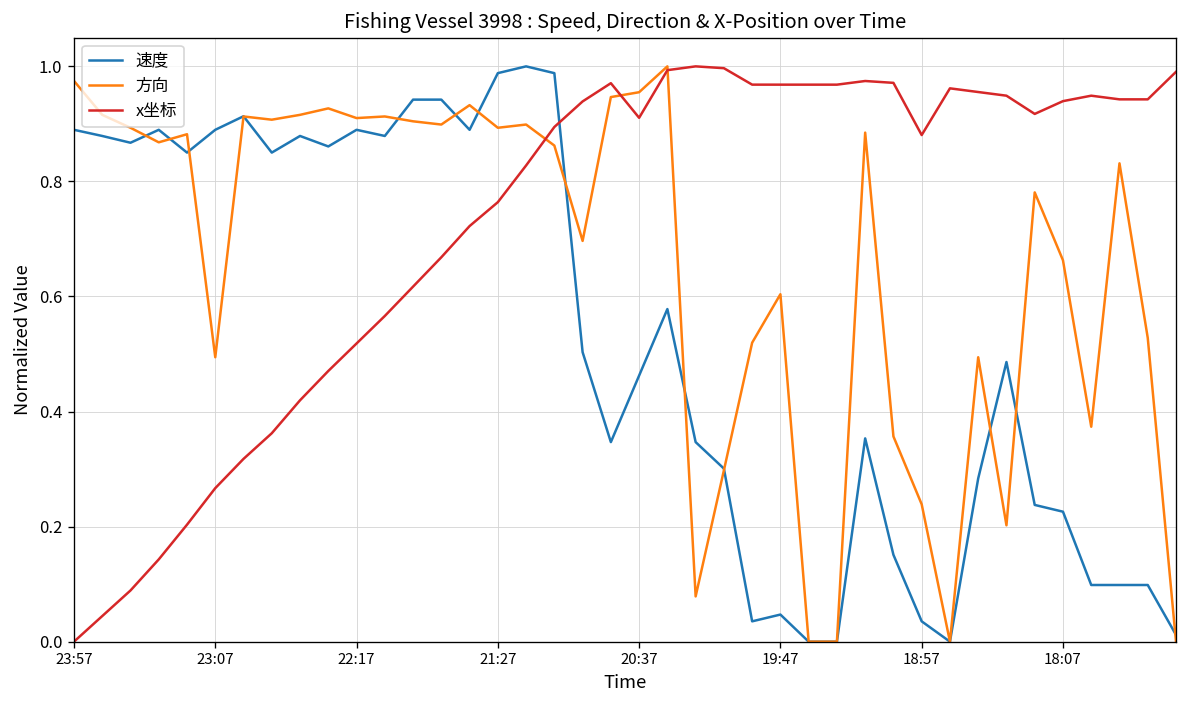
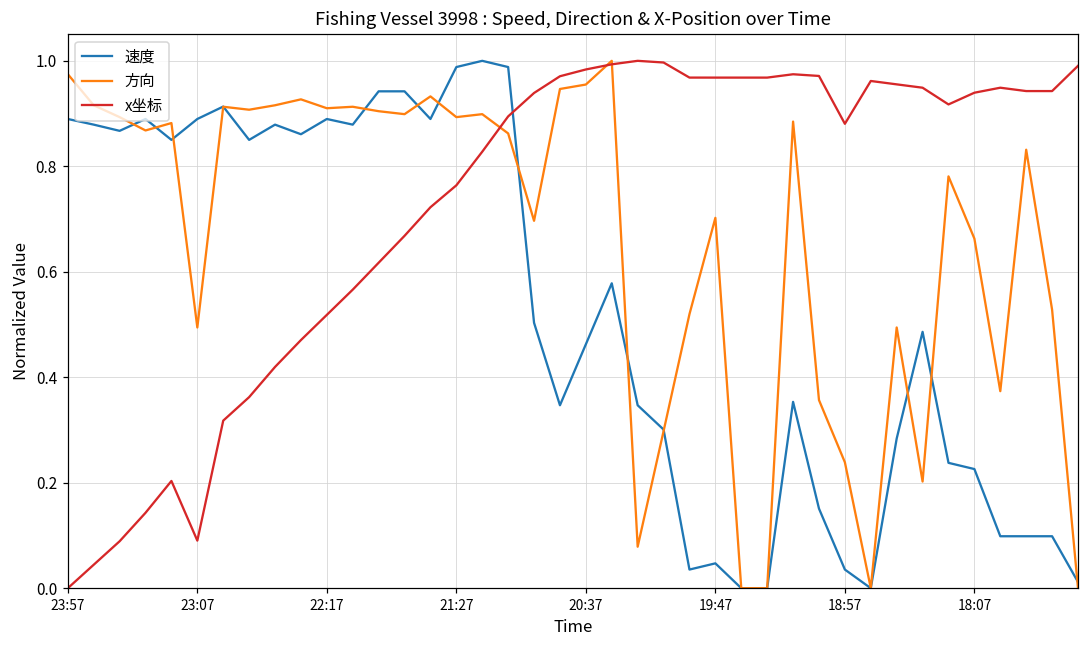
x坐标, 23:07: 0.27 -> 0.09
x坐标, 20:37: 0.91 -> 0.98
方向, 19:47: 0.60 -> 0.70
